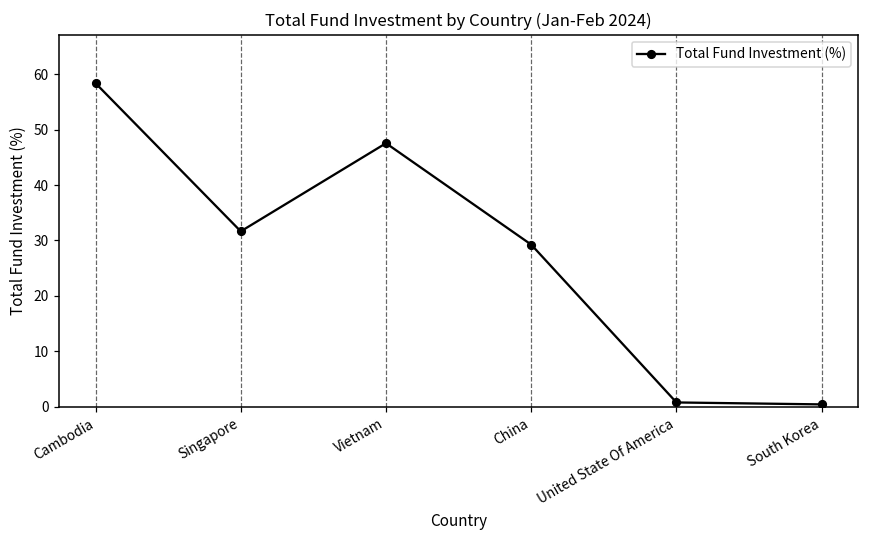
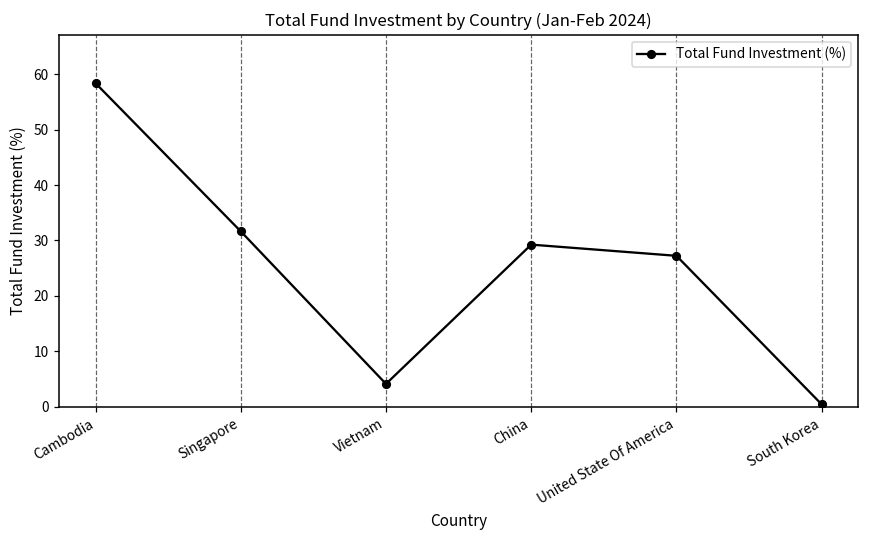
Vietnam: 48 -> 4
United State Of America: 1 -> 27
